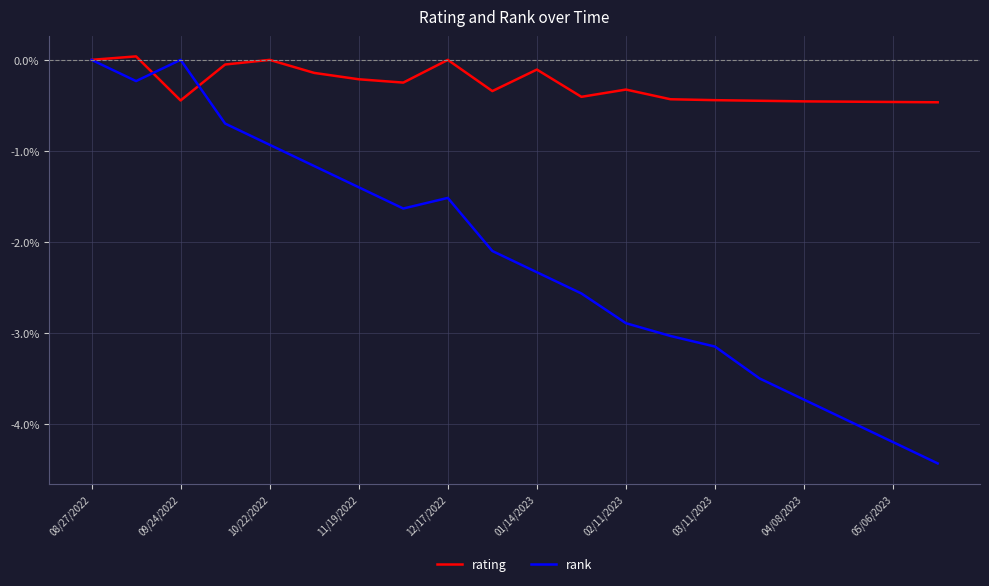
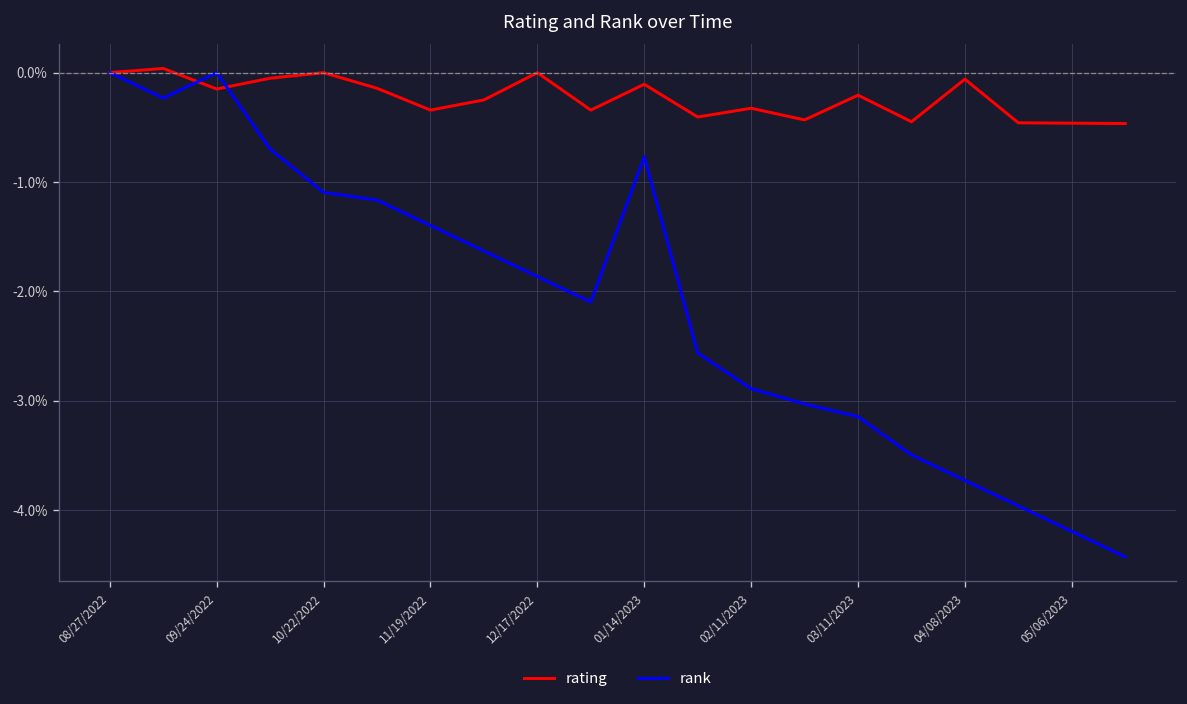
rating, 09/24/2022: -0.4% -> -0.1%
rank, 10/22/2022: -0.9% -> -1.1%
rating, 11/19/2022: -0.2% -> -0.3%
rank, 12/17/2022: -1.5% -> -1.9%
rank, 01/14/2023: -2.3% -> -0.8%
rating, 03/11/2023: -0.4% -> -0.2%
rating, 04/08/2023: -0.5% -> -0.1%
